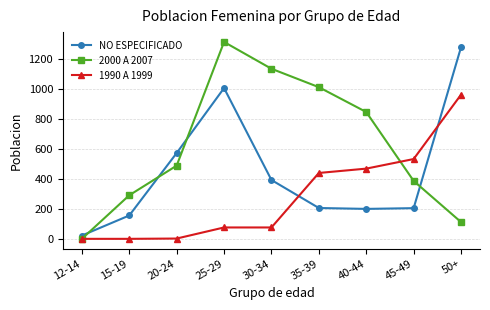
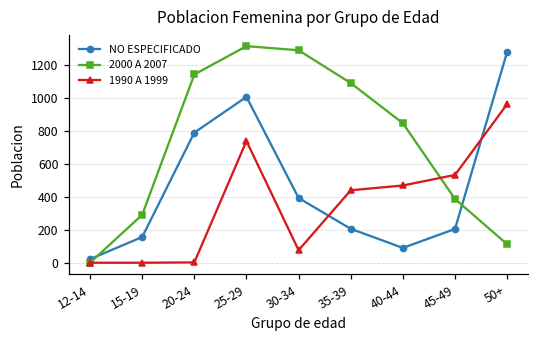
NO ESPECIFICADO, 20-24: 570 -> 790
2000 A 2007, 20-24: 490 -> 1140
1990 A 1999, 25-29: 80 -> 740
2000 A 2007, 30-34: 1140 -> 1290
2000 A 2007, 35-39: 1010 -> 1090
NO ESPECIFICADO, 40-44: 200 -> 90
